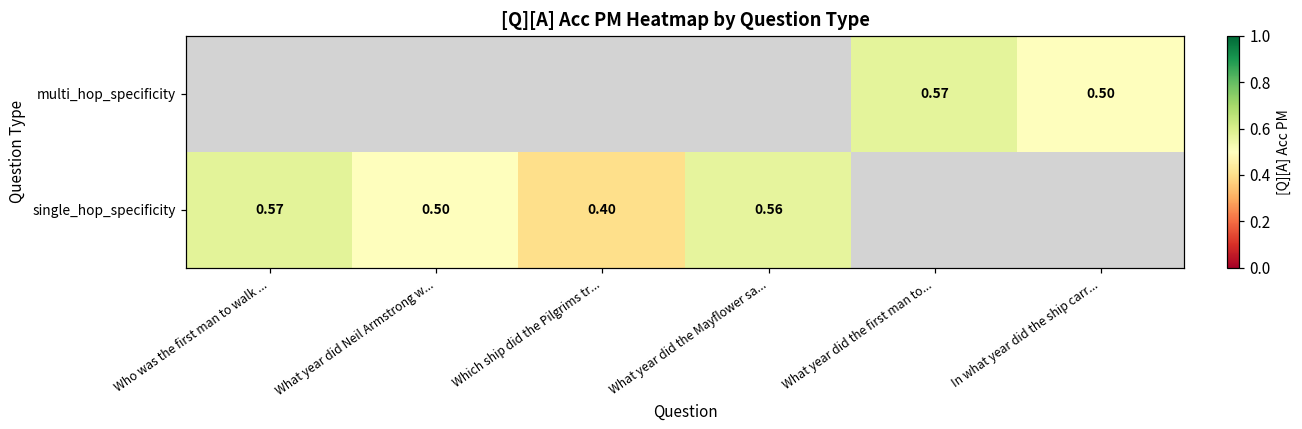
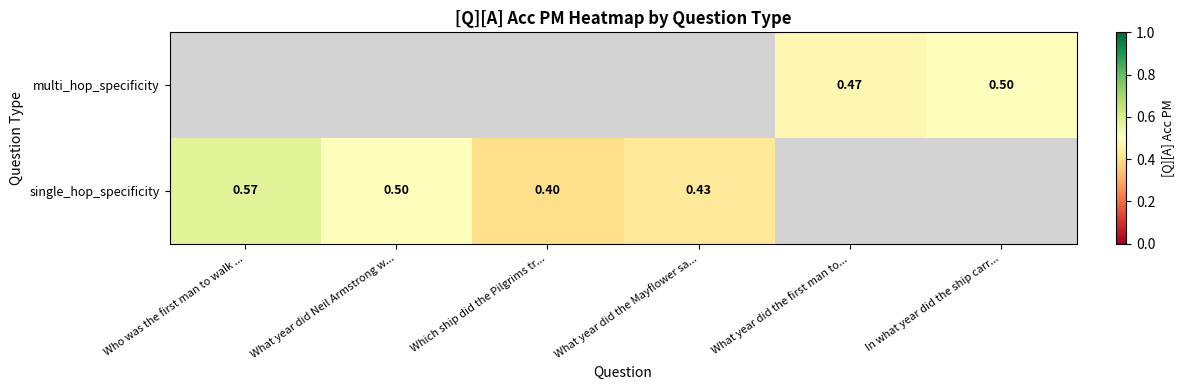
multi_hop_specificity, What year did the first man to...: 0.57 -> 0.47
single_hop_specificity, What year did the Mayflower sa...: 0.56 -> 0.43
